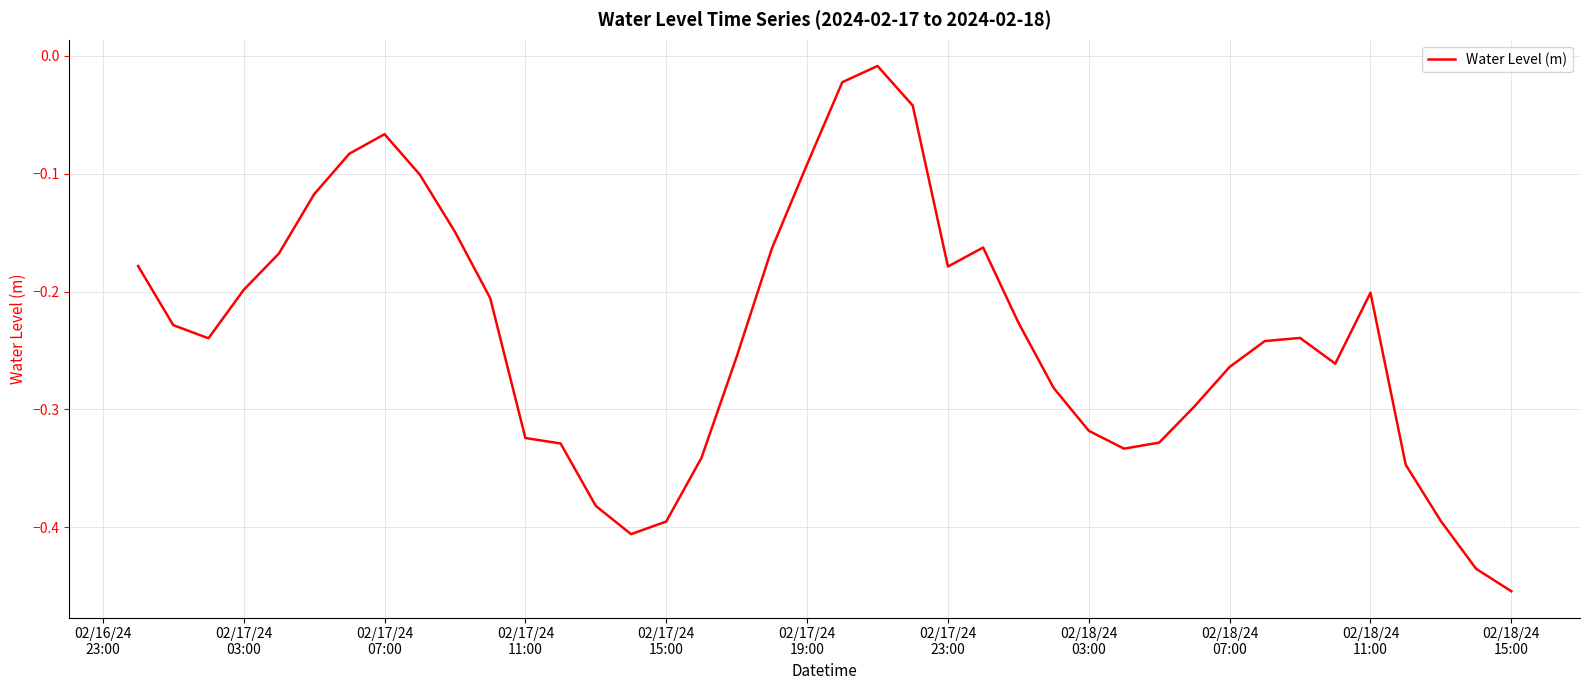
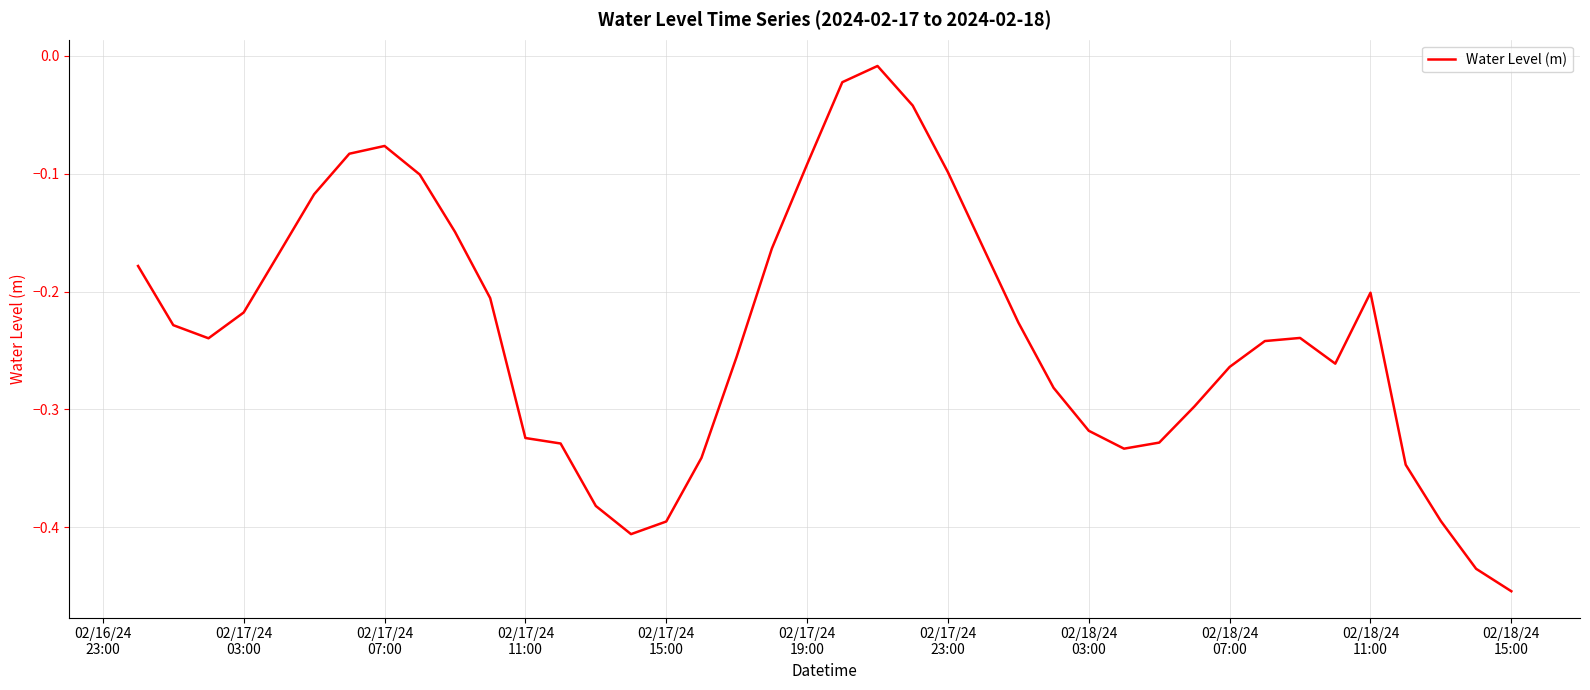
02/17/24 03:00: -0.199 -> -0.218
02/17/24 07:00: -0.067 -> -0.077
02/17/24 23:00: -0.179 -> -0.099
